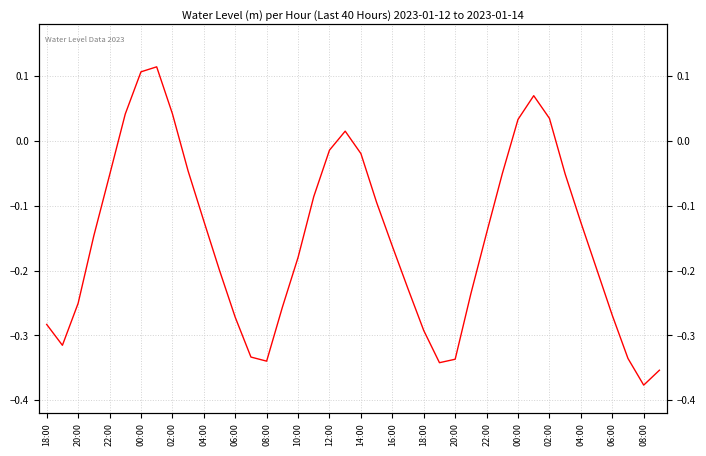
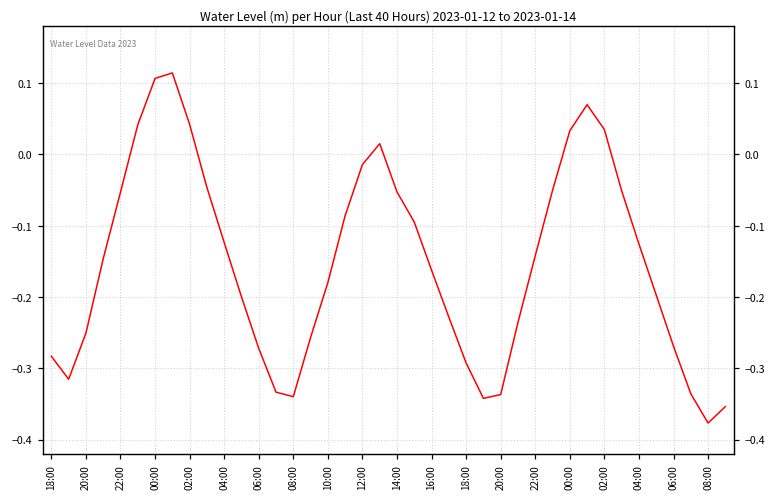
14:00: -0.02 -> -0.05
